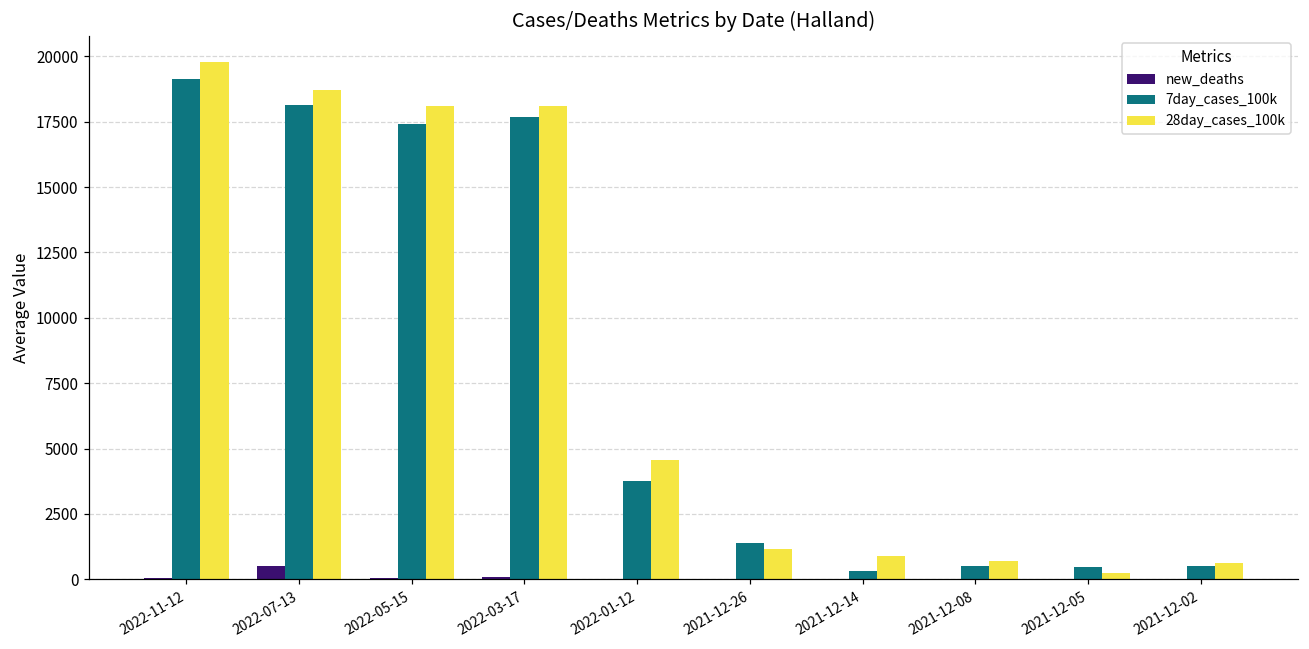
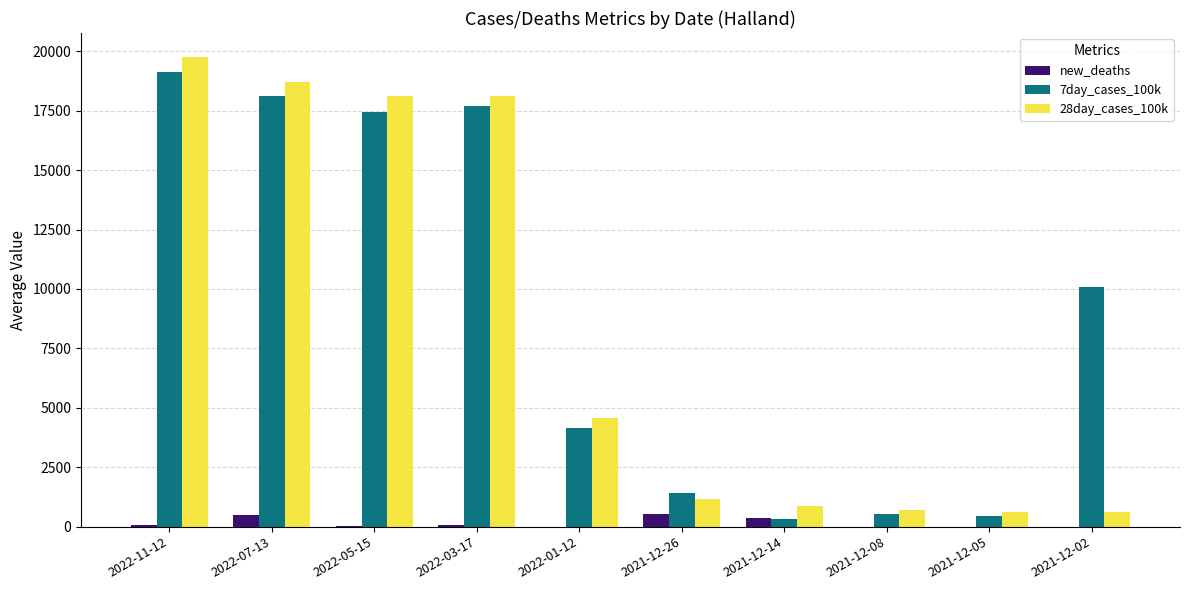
7day_cases_100k, 2022-01-12: 3800 -> 4100
new_deaths, 2021-12-26: 0 -> 500
new_deaths, 2021-12-14: 0 -> 300
28day_cases_100k, 2021-12-05: 200 -> 600
7day_cases_100k, 2021-12-02: 500 -> 10100
